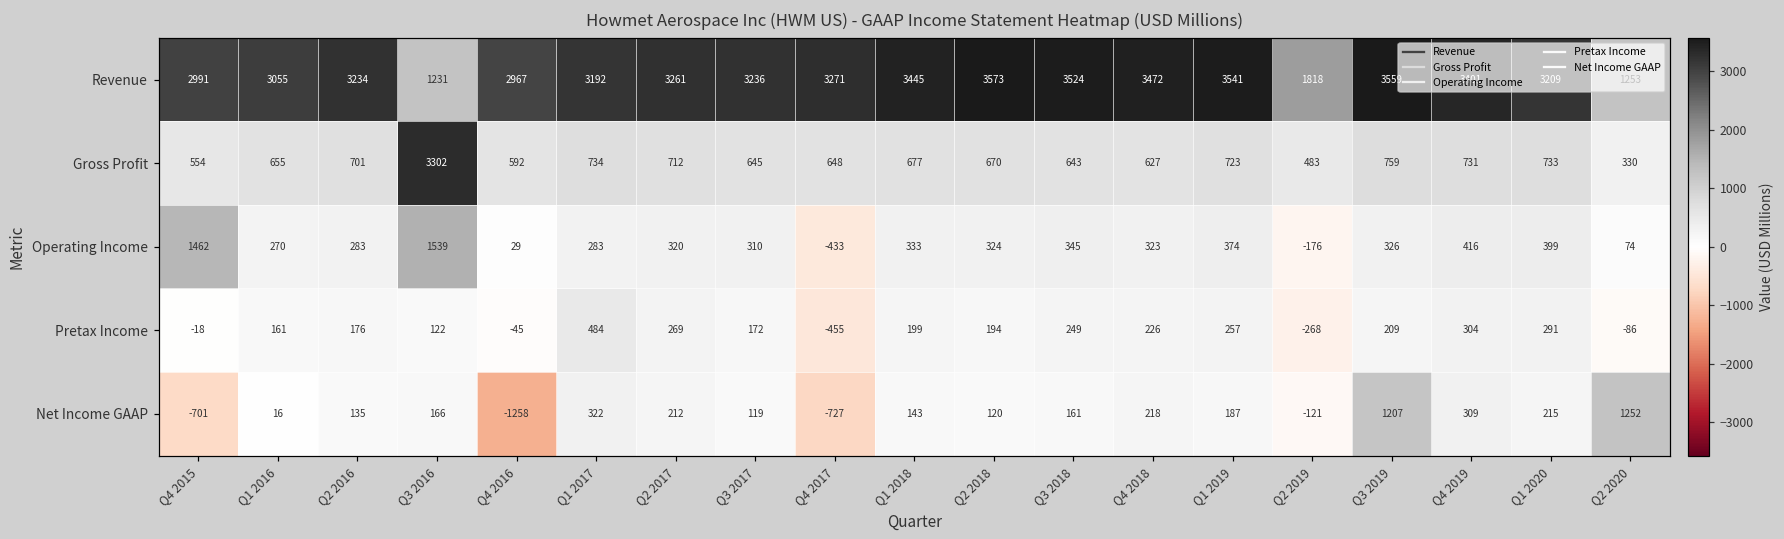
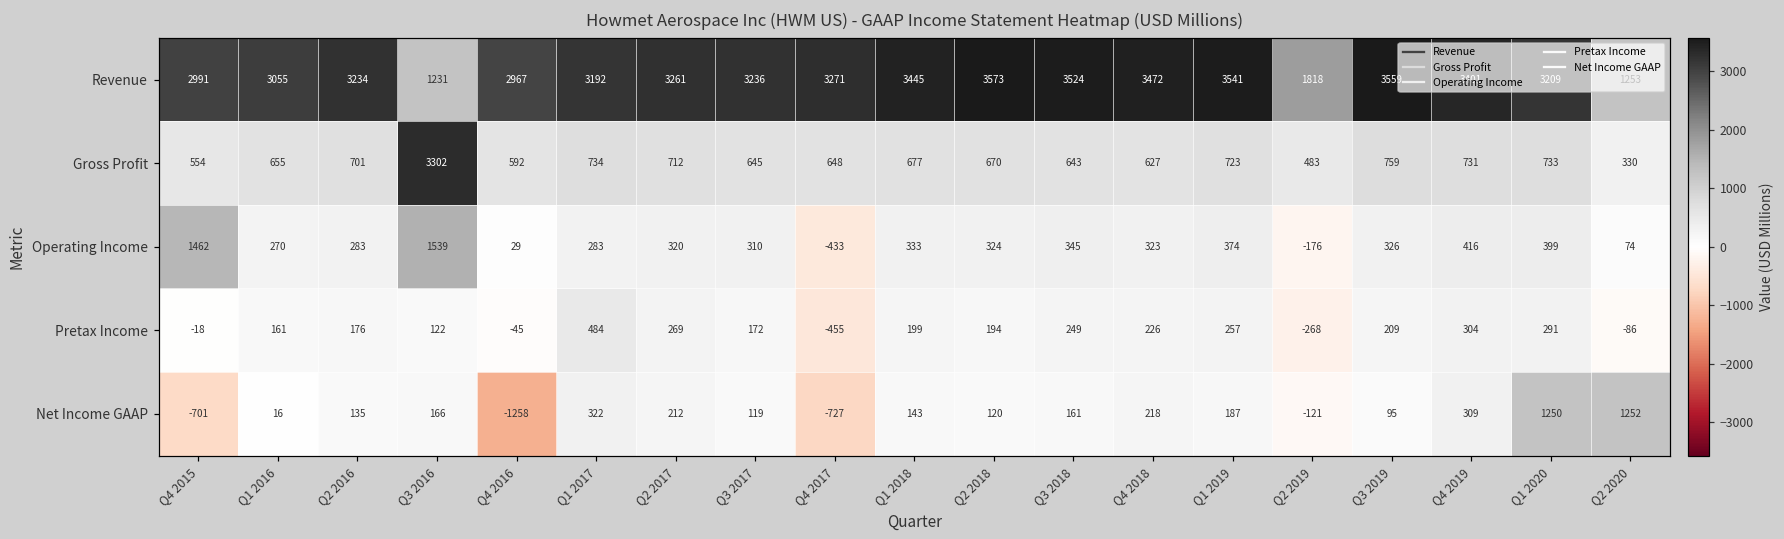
Net Income GAAP, Q3 2019: 1207 -> 95
Net Income GAAP, Q1 2020: 215 -> 1250
